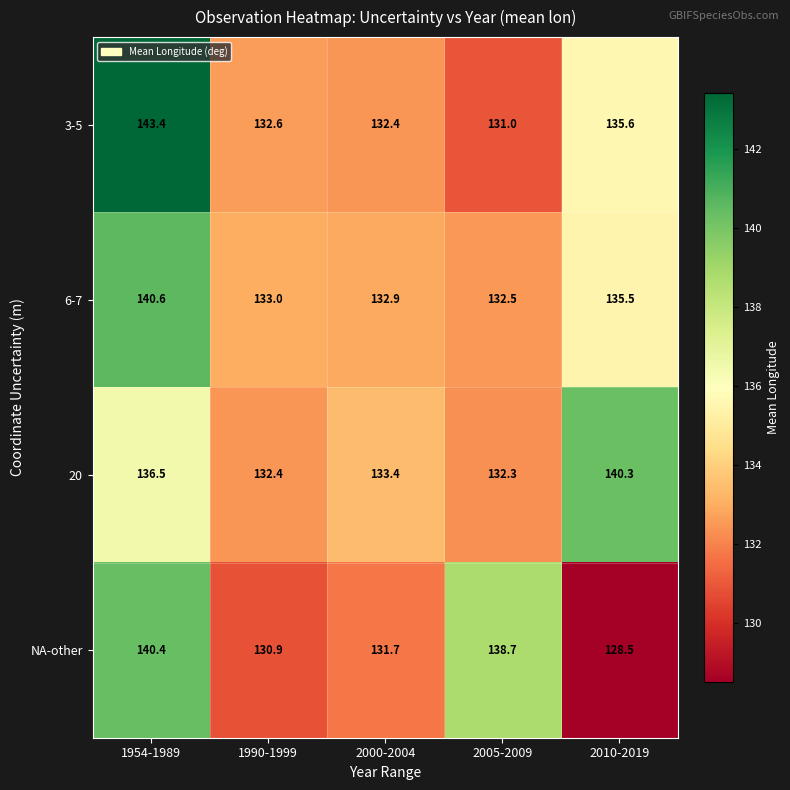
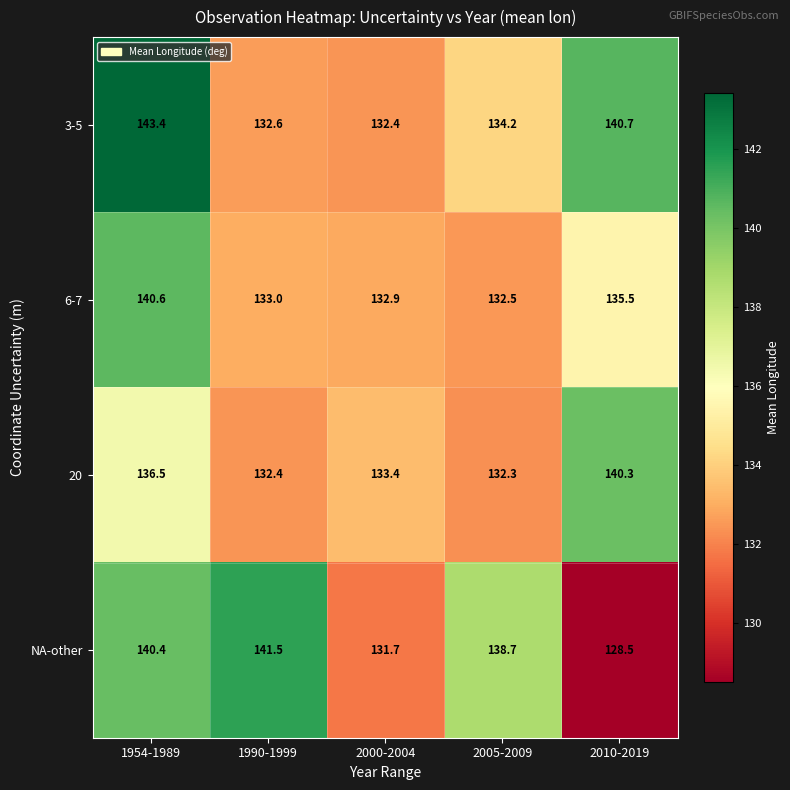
3-5, 2005-2009: 131.0 -> 134.2
3-5, 2010-2019: 135.6 -> 140.7
NA-other, 1990-1999: 130.9 -> 141.5
